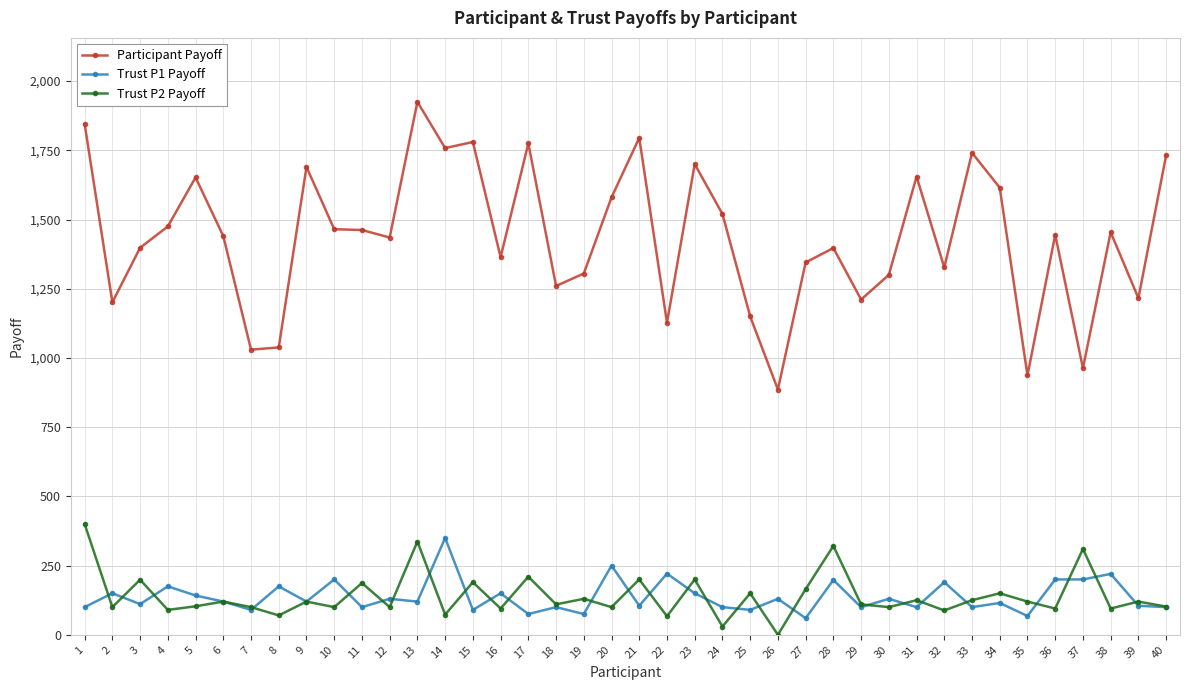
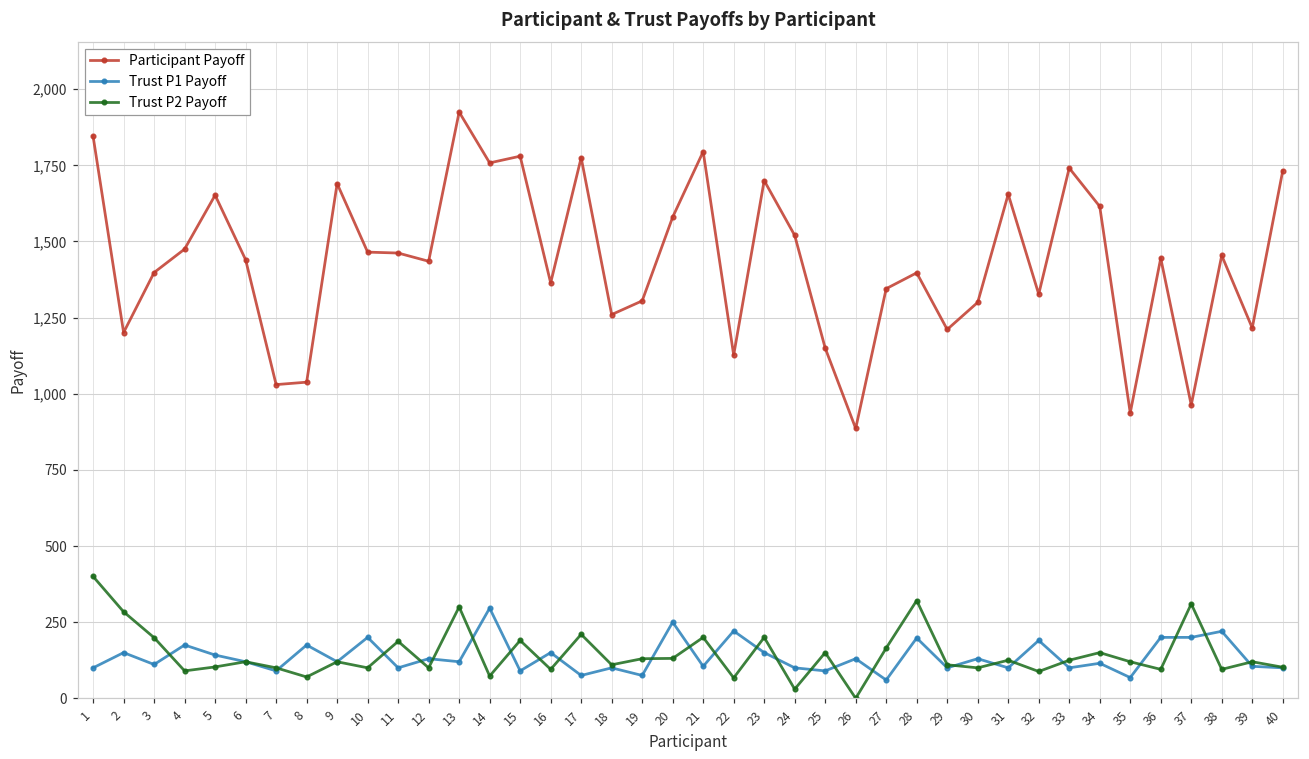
Trust P2 Payoff, 2: 100 -> 280
Trust P2 Payoff, 13: 340 -> 300
Trust P1 Payoff, 14: 350 -> 300
Trust P2 Payoff, 20: 100 -> 130
